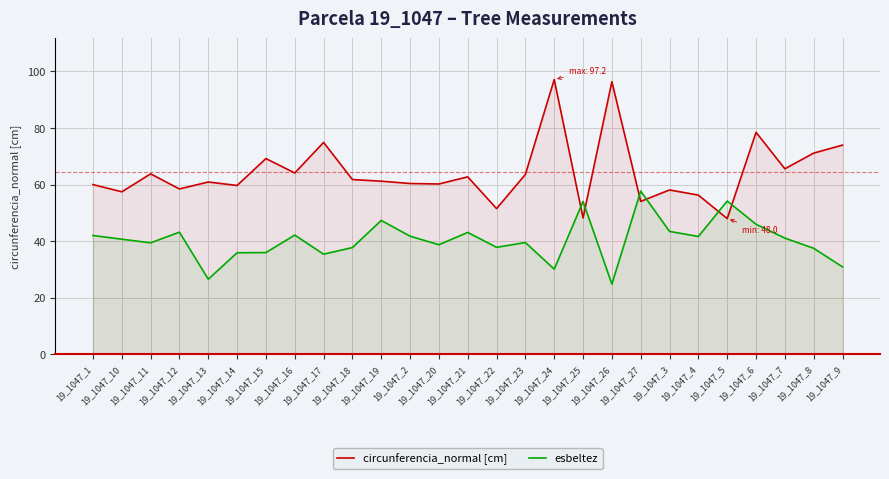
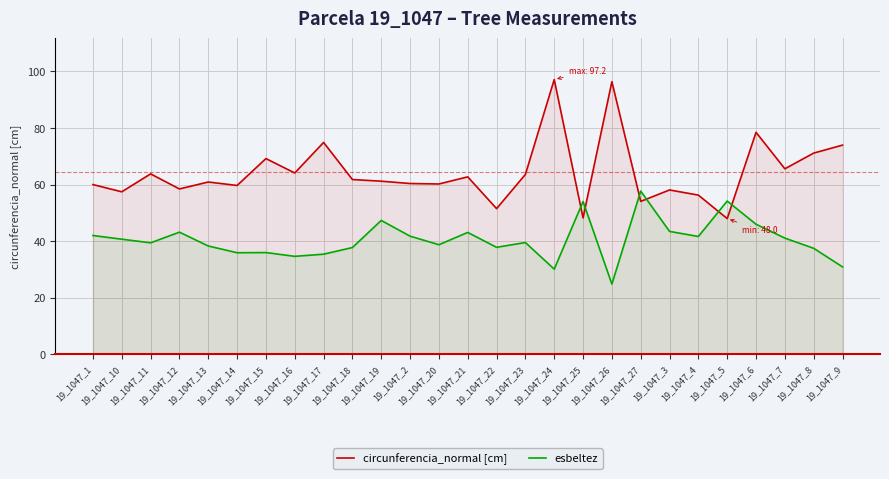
esbeltez, 19_1047_13: 27 -> 38
esbeltez, 19_1047_16: 42 -> 35
